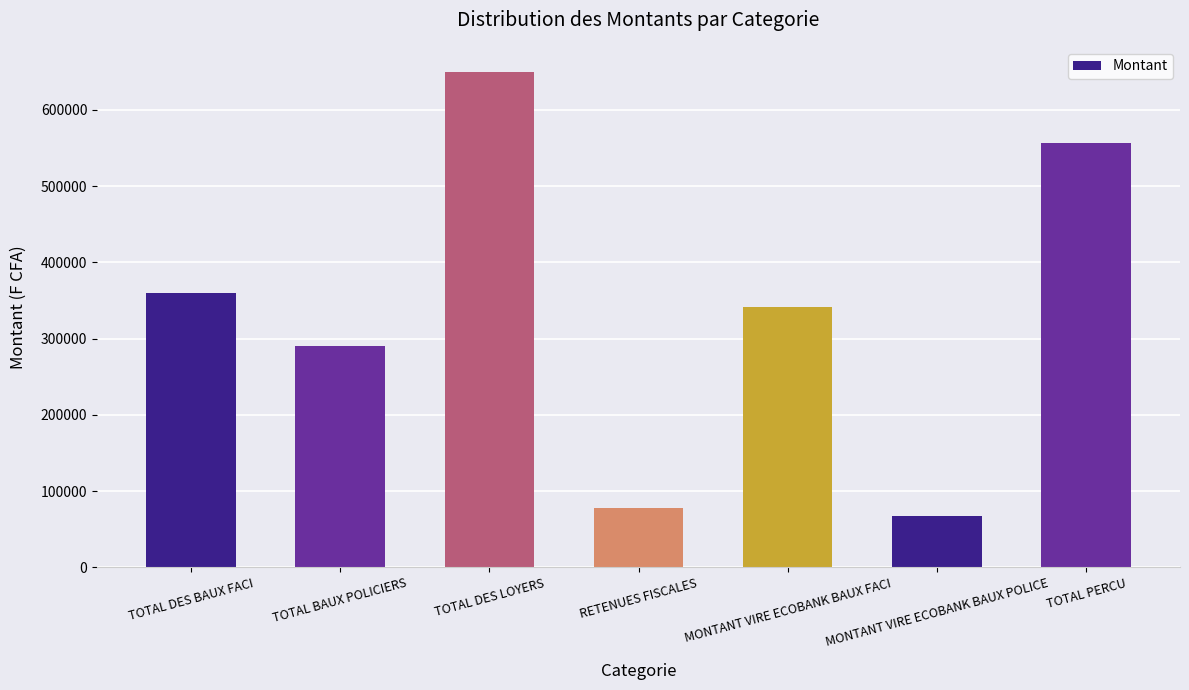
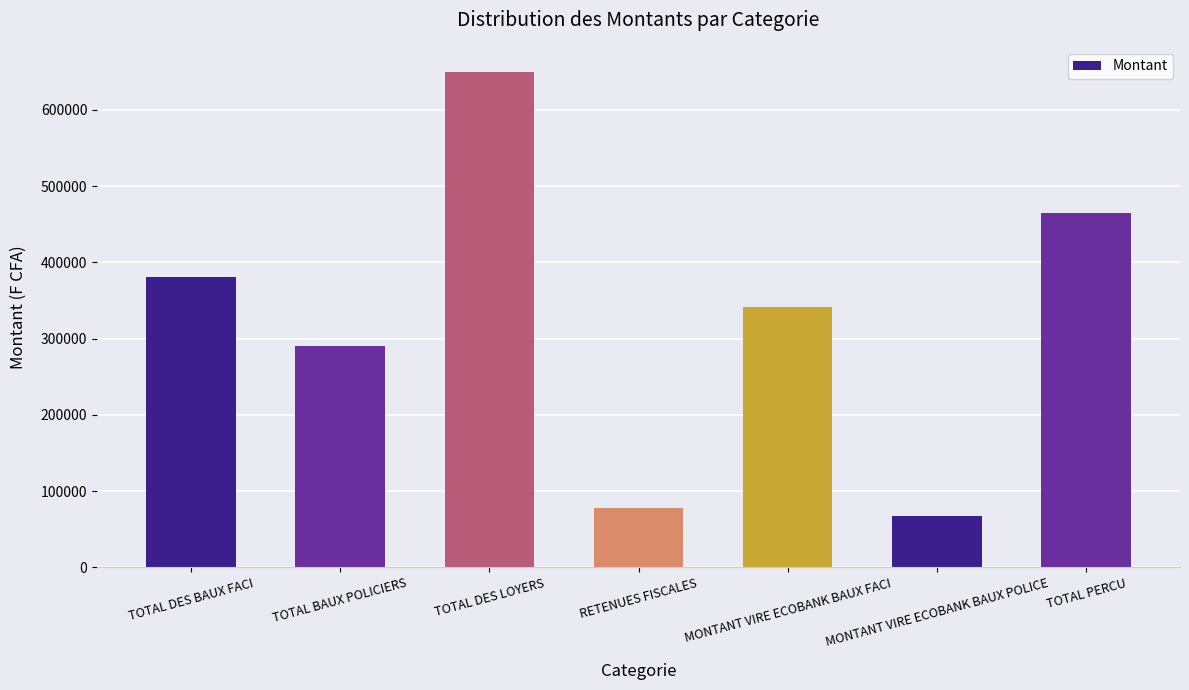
TOTAL DES BAUX FACI: 360000 -> 380000
TOTAL PERCU: 560000 -> 470000
